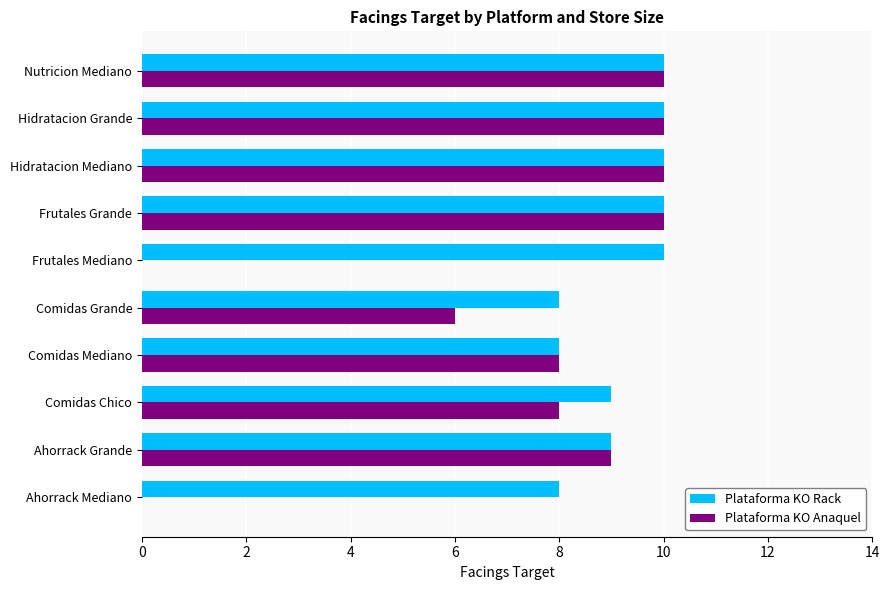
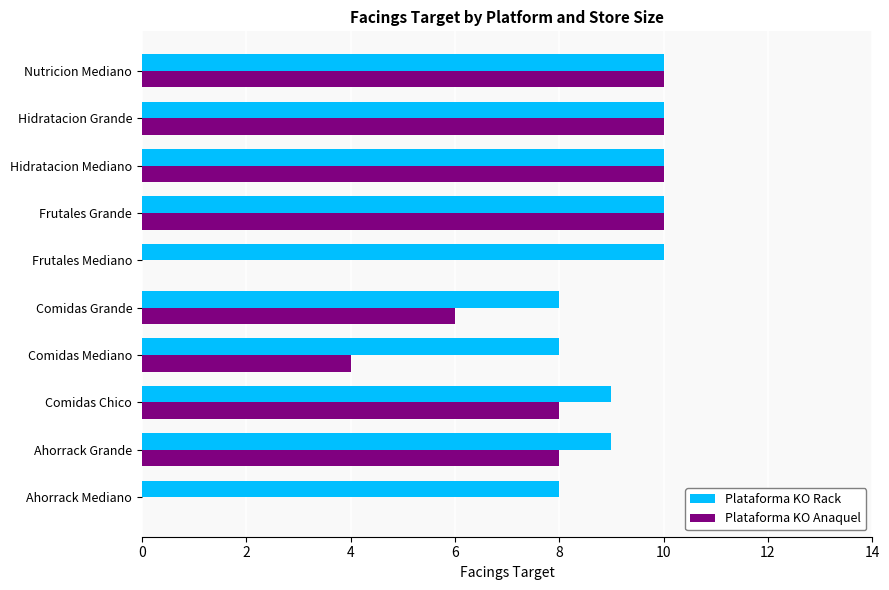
Plataforma KO Anaquel, Comidas Mediano: 8 -> 4
Plataforma KO Anaquel, Ahorrack Grande: 9 -> 8
